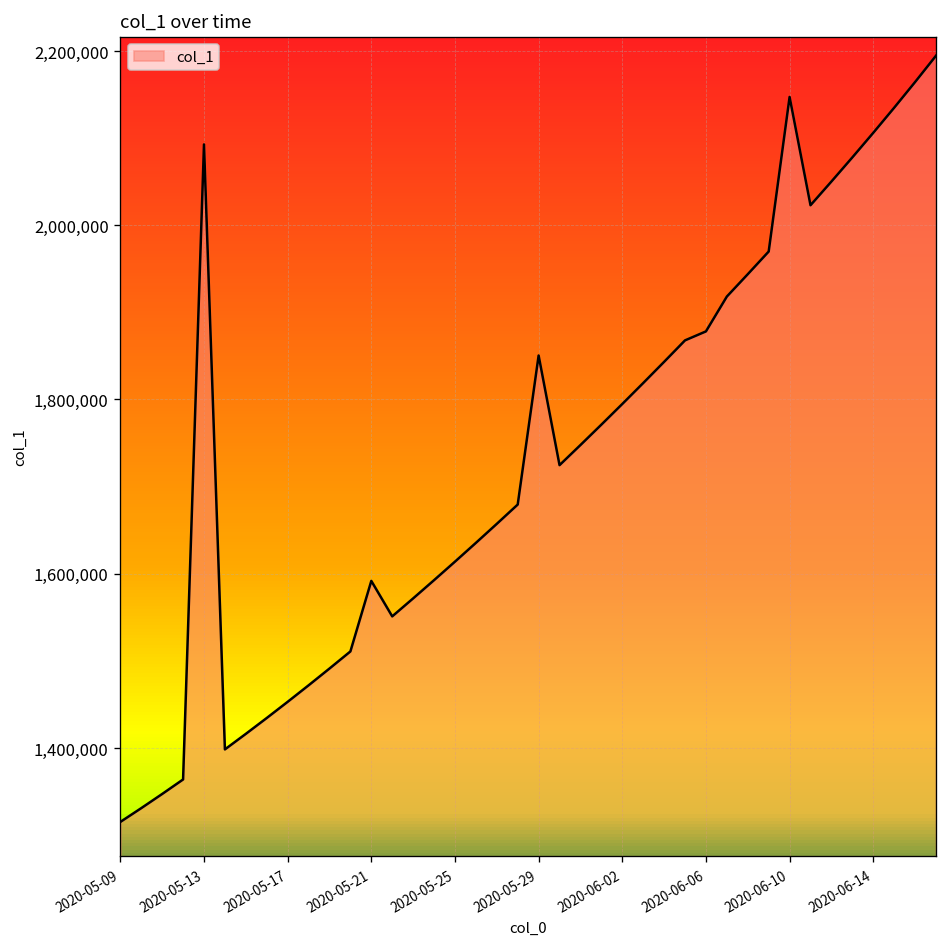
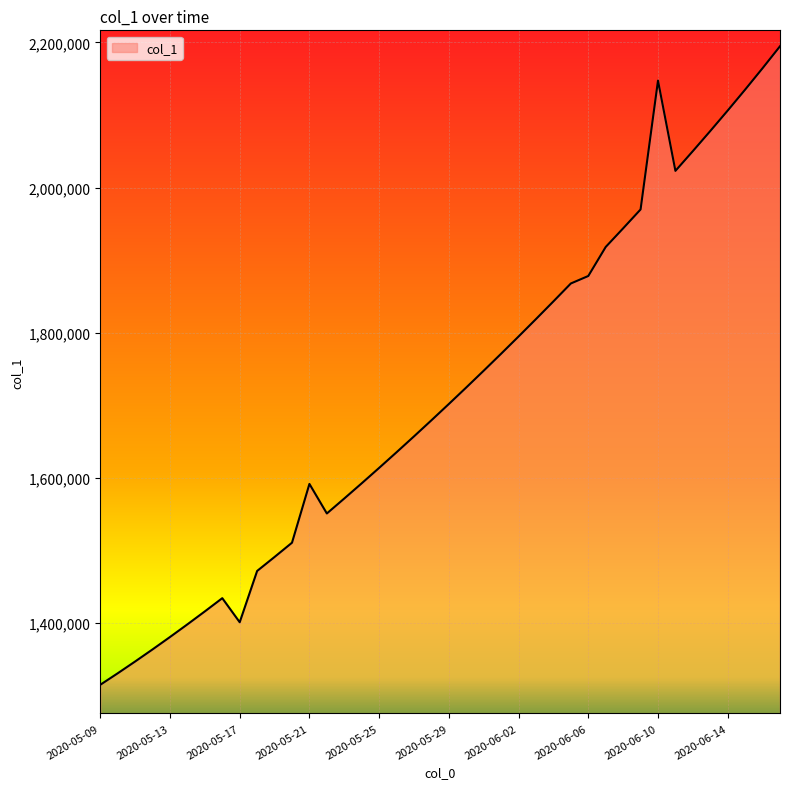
2020-05-13: 2,090,000 -> 1,380,000
2020-05-17: 1,450,000 -> 1,400,000
2020-05-29: 1,850,000 -> 1,700,000
